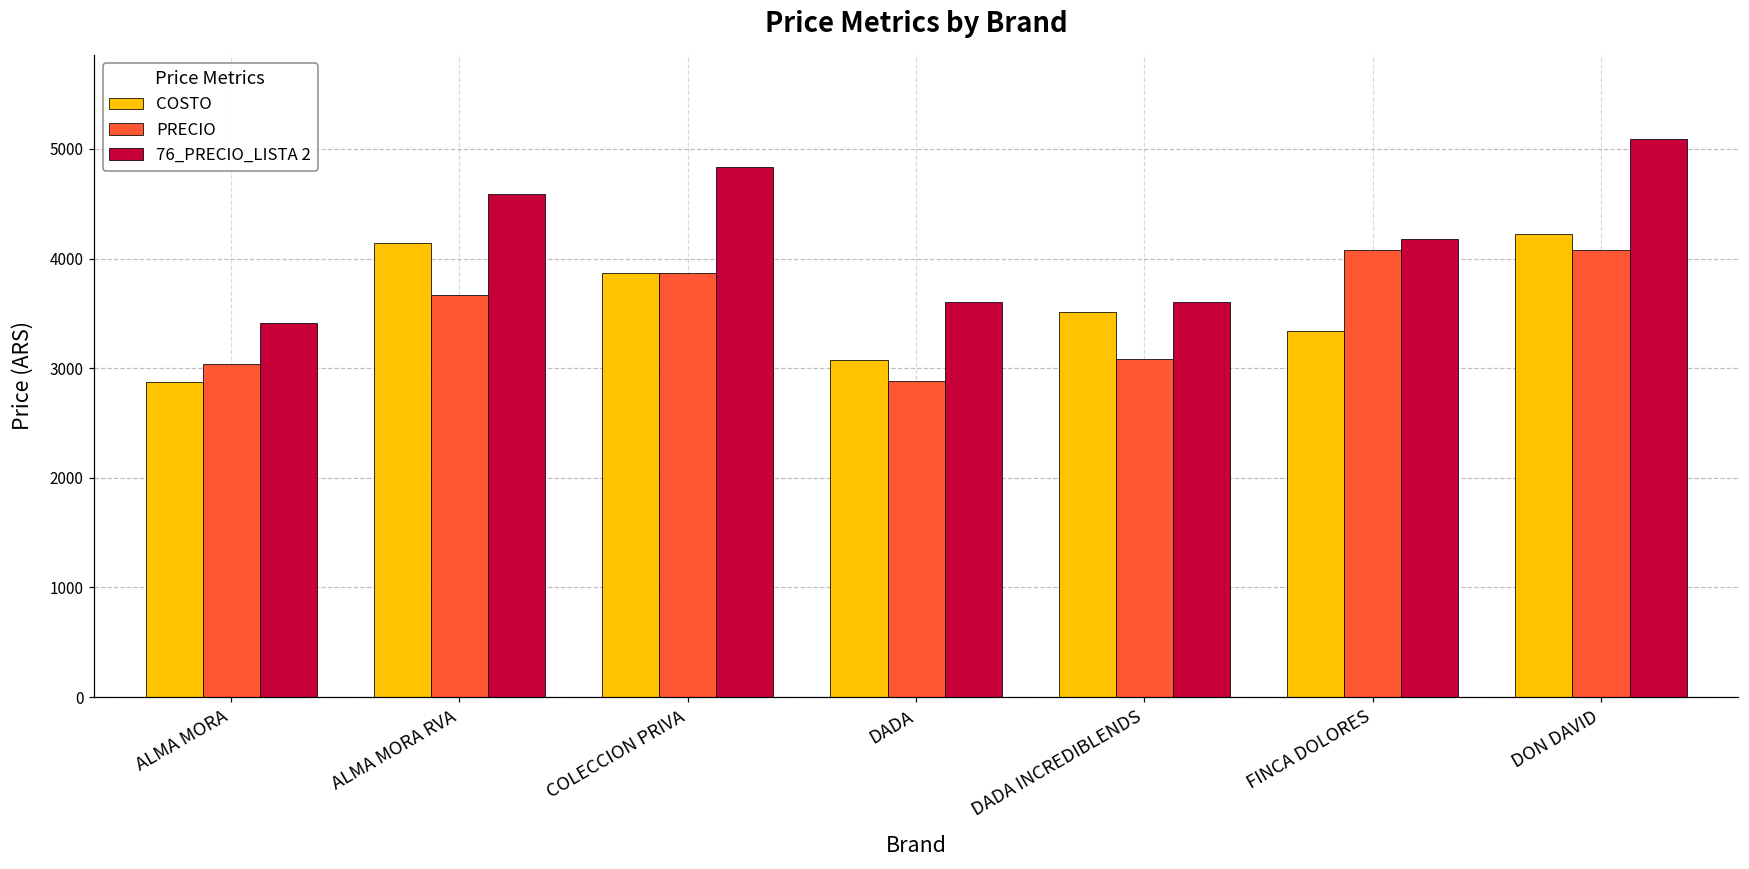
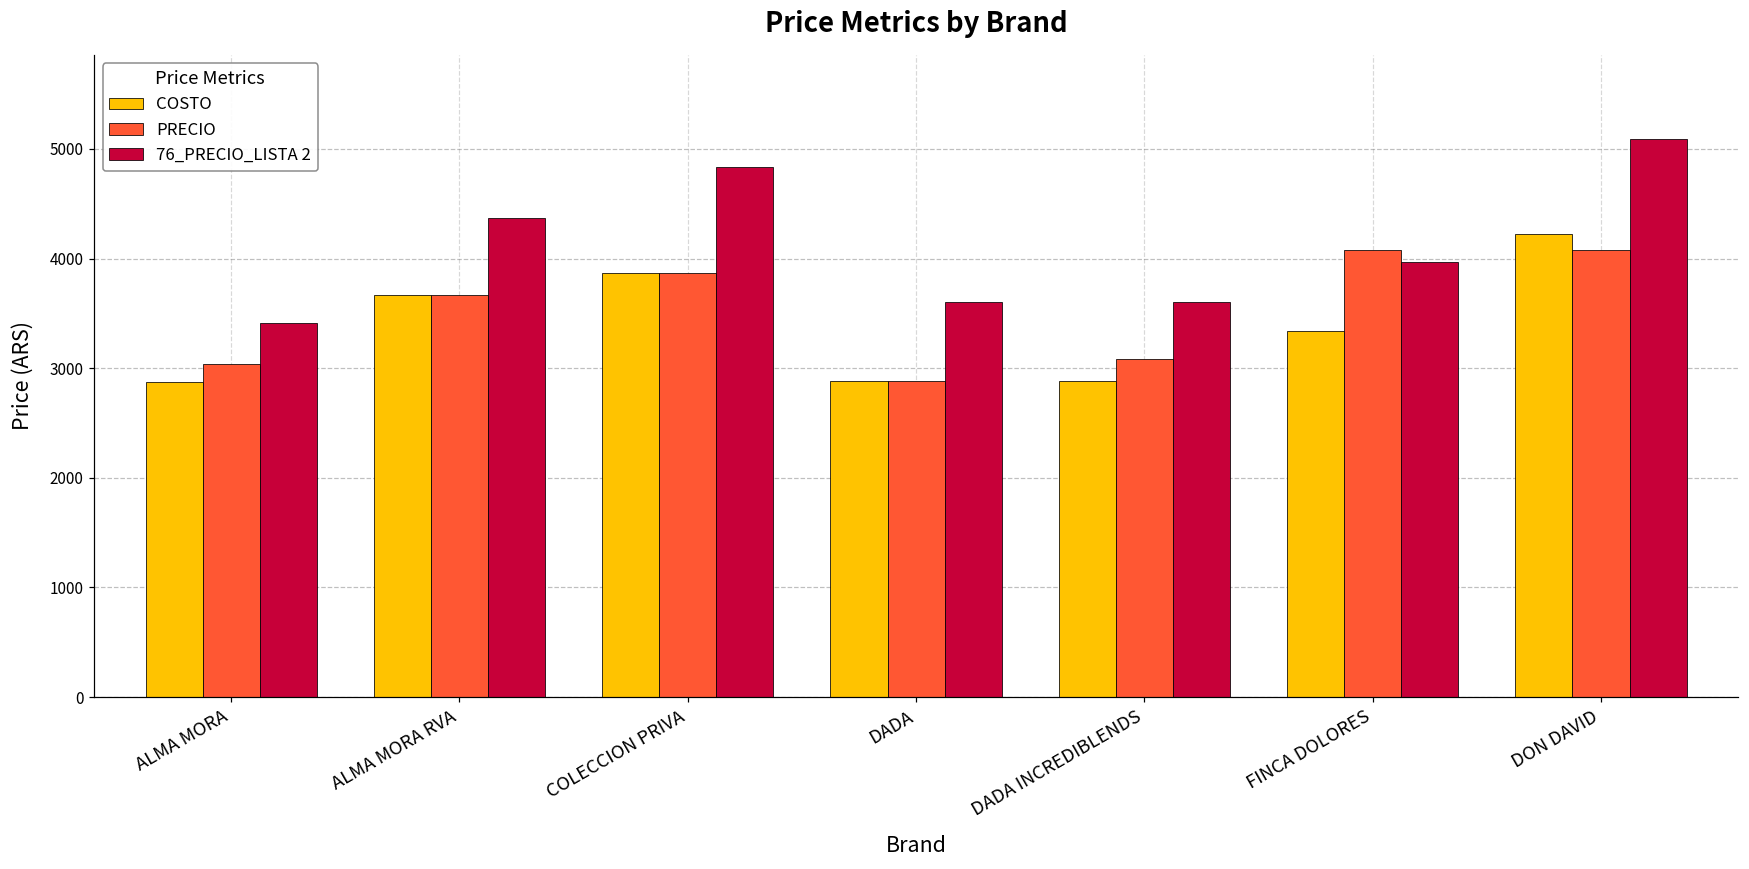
COSTO, ALMA MORA RVA: 4100 -> 3700
76_PRECIO_LISTA 2, ALMA MORA RVA: 4600 -> 4400
COSTO, DADA: 3100 -> 2900
COSTO, DADA INCREDIBLENDS: 3500 -> 2900
76_PRECIO_LISTA 2, FINCA DOLORES: 4200 -> 4000
